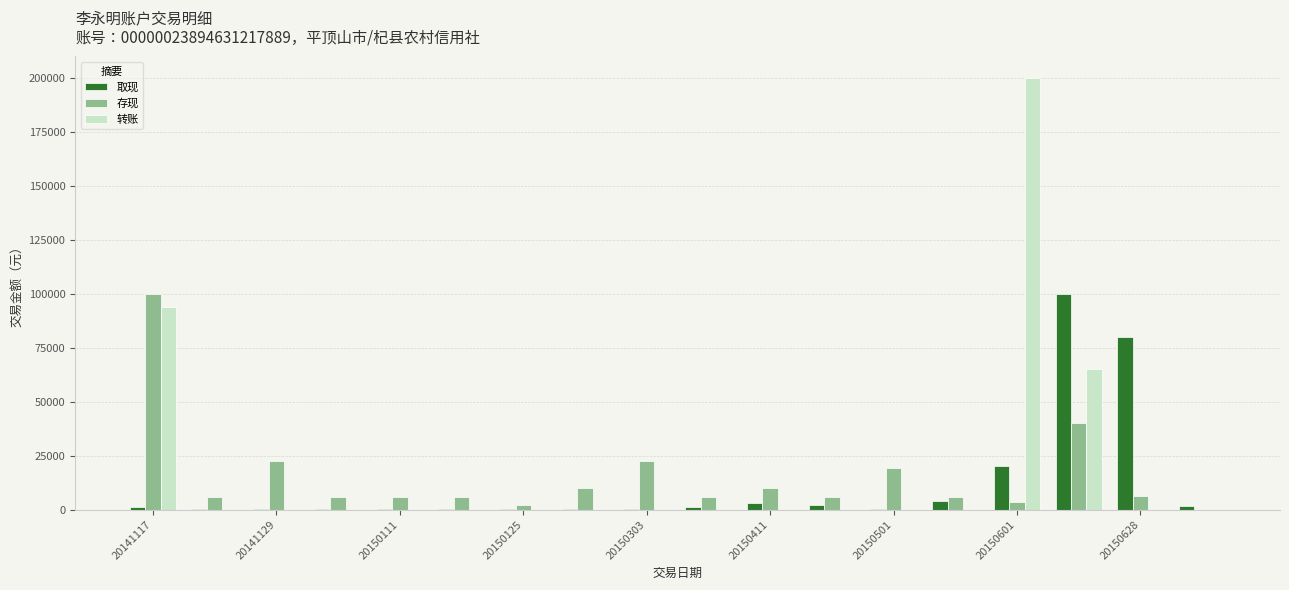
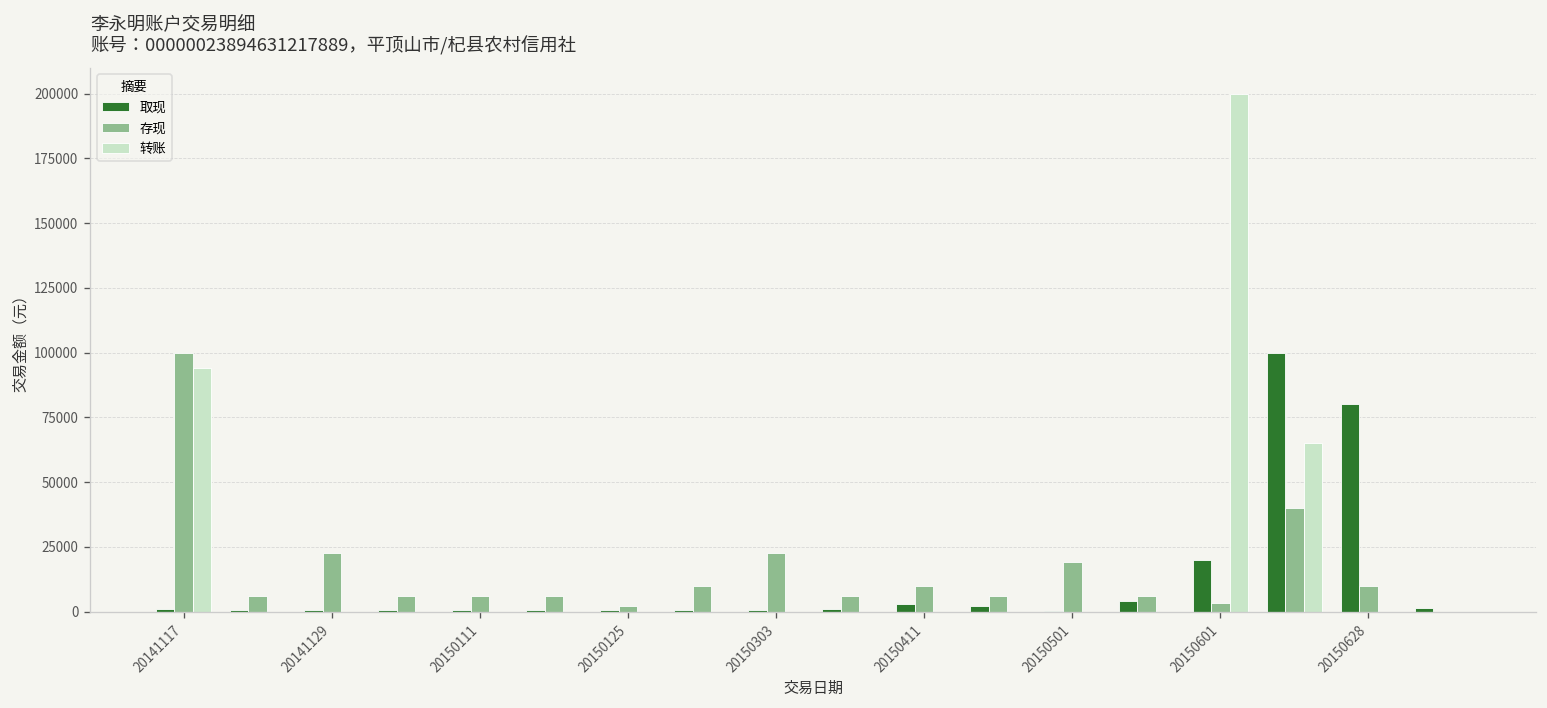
存现, 20150628: 6000 -> 10000
